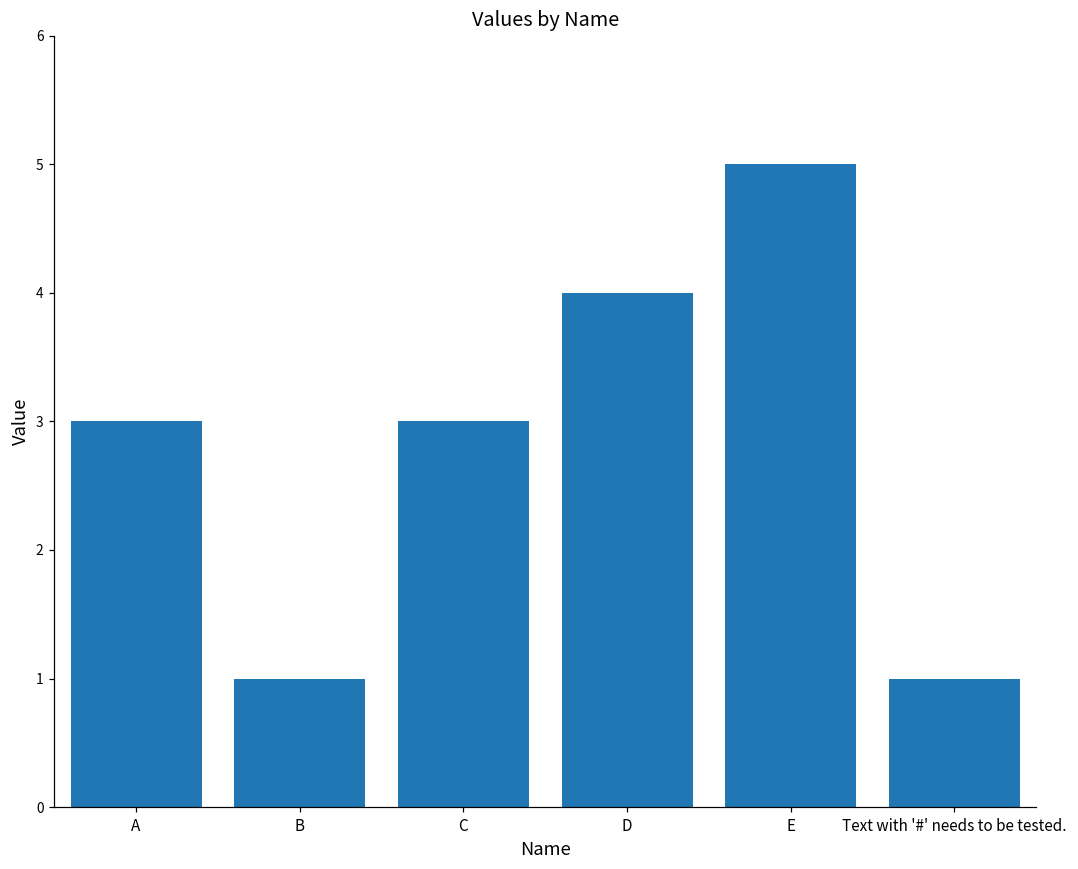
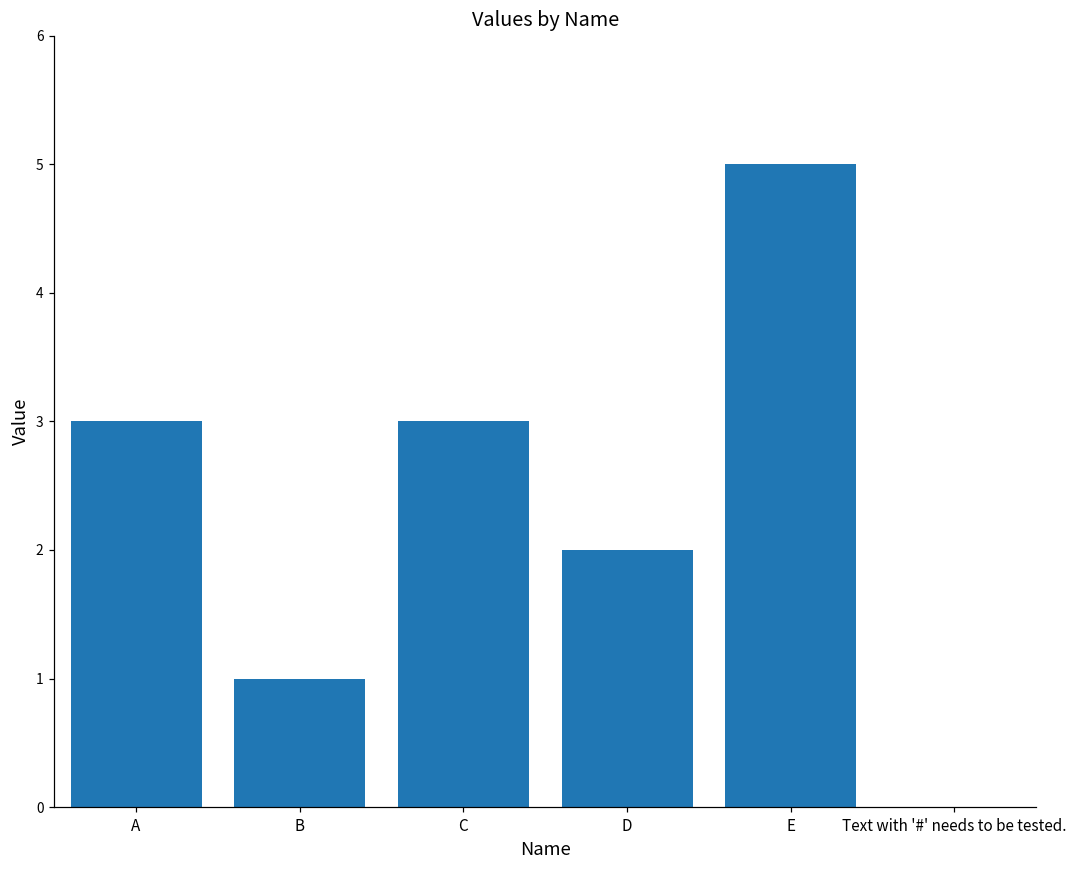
D: 4 -> 2
Text with '#' needs to be tested.: 1 -> 0
